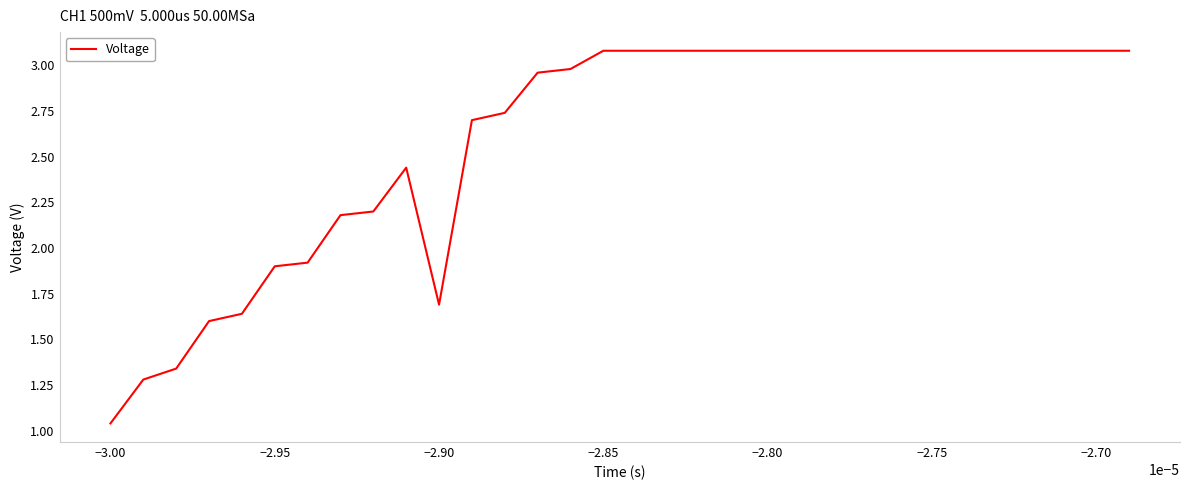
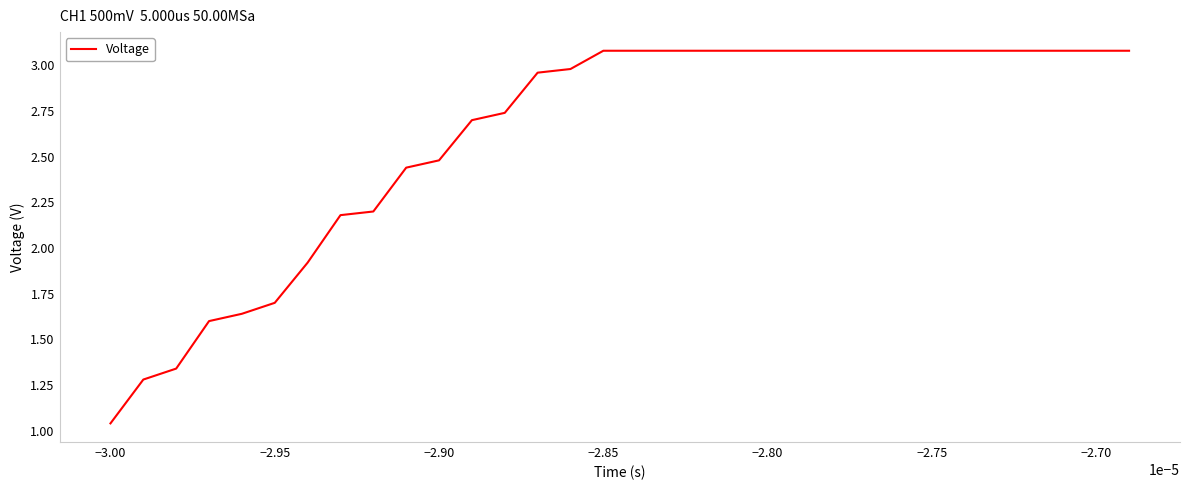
−2.95: 1.9 -> 1.7
−2.90: 1.69 -> 2.48
